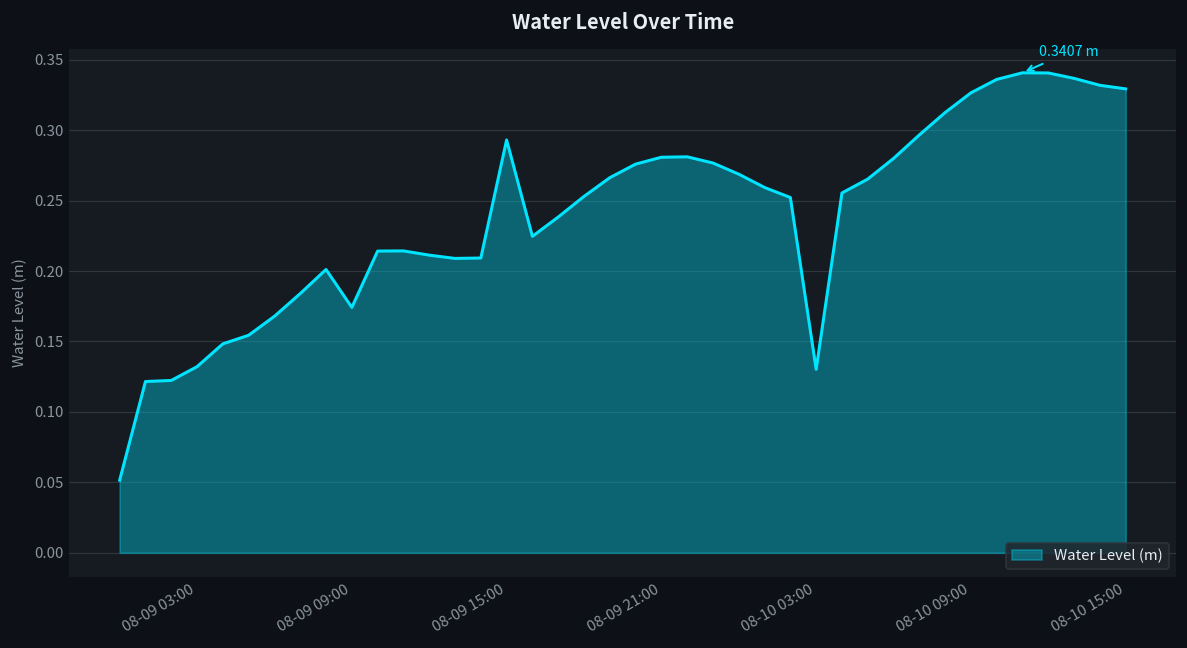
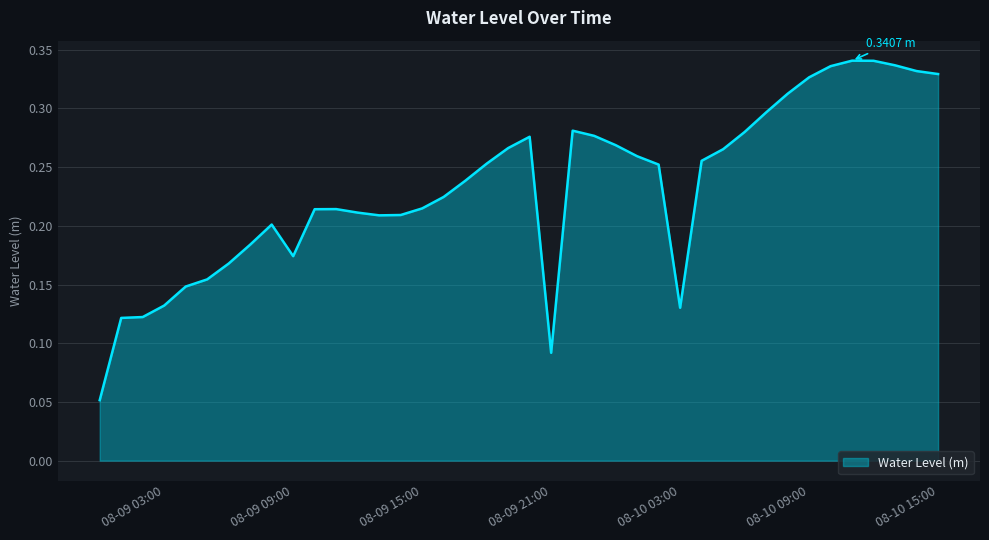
08-09 15:00: 0.293 -> 0.215
08-09 21:00: 0.281 -> 0.092
